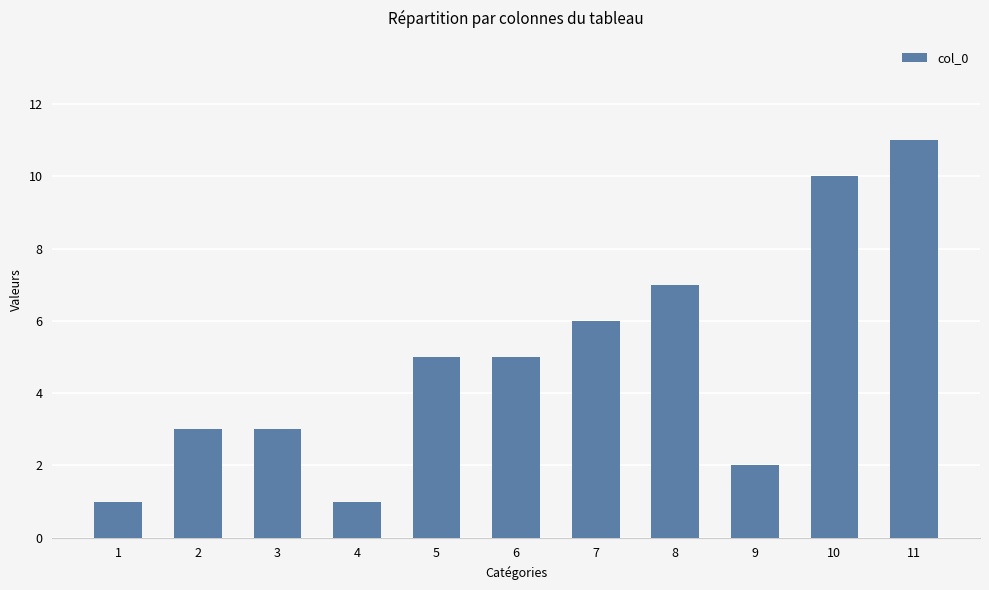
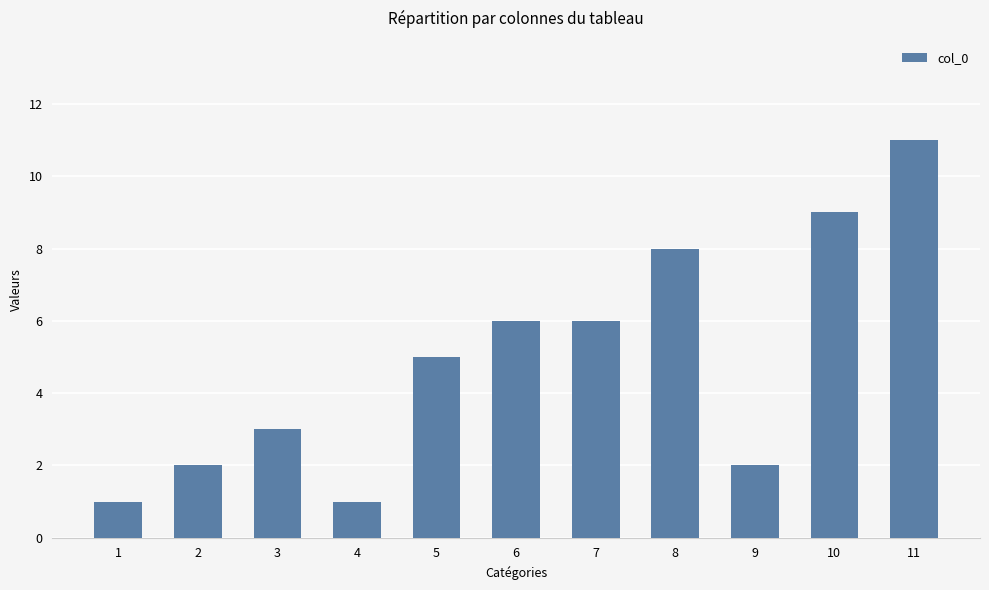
2: 3 -> 2
6: 5 -> 6
8: 7 -> 8
10: 10 -> 9
